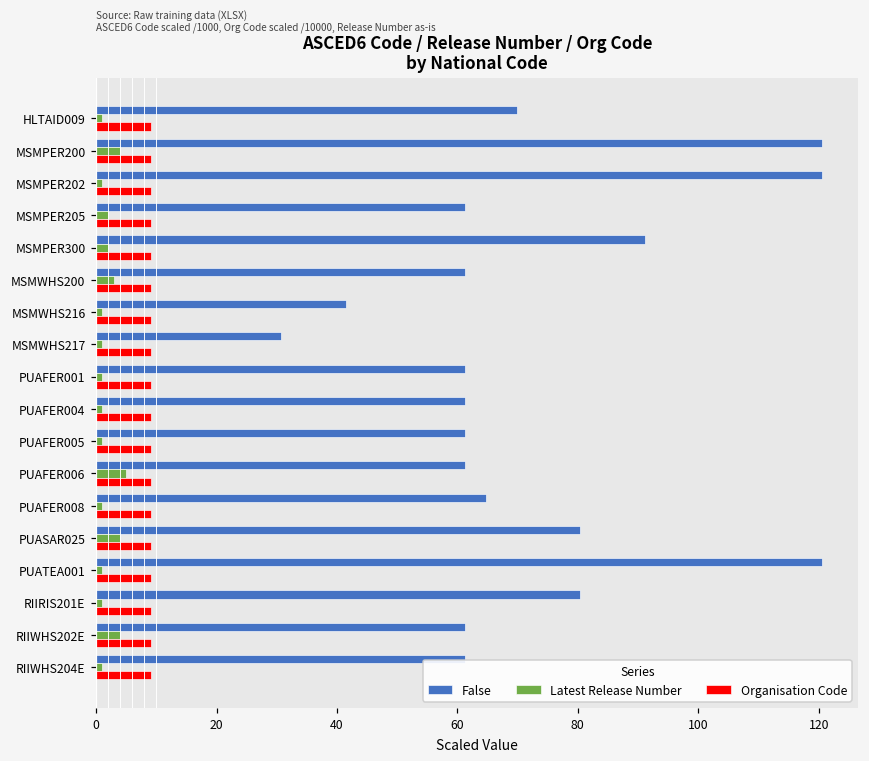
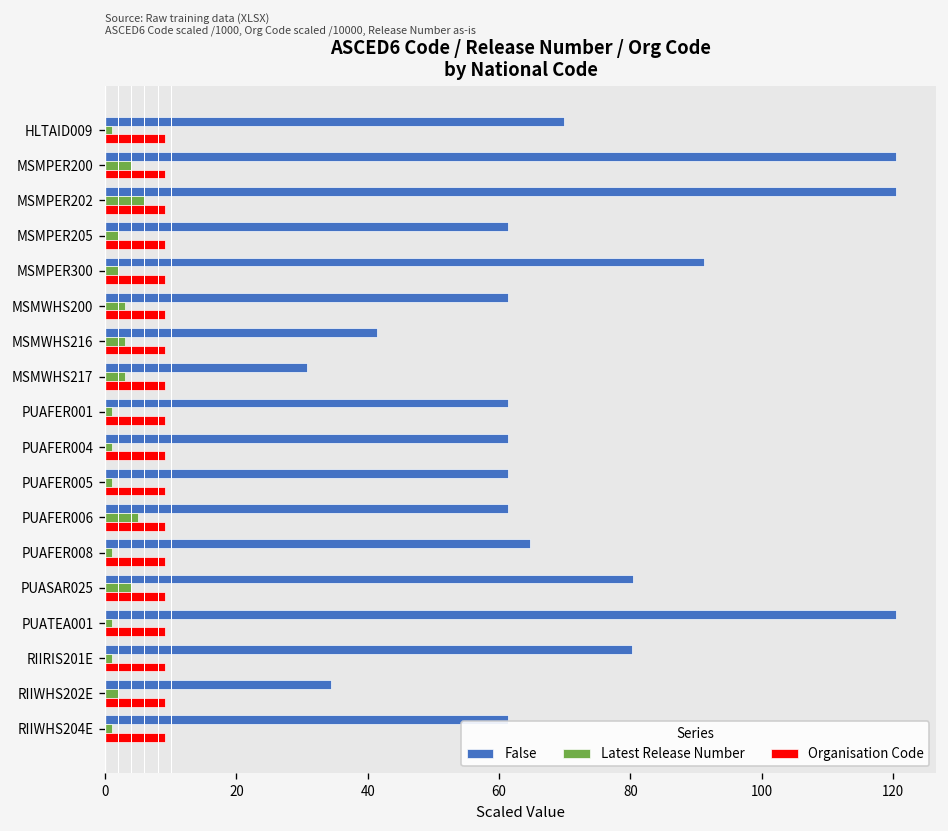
Latest Release Number, MSMPER202: 1 -> 6
Latest Release Number, MSMWHS216: 1 -> 3
Latest Release Number, MSMWHS217: 1 -> 3
False, RIIWHS202E: 61 -> 34
Latest Release Number, RIIWHS202E: 4 -> 2
